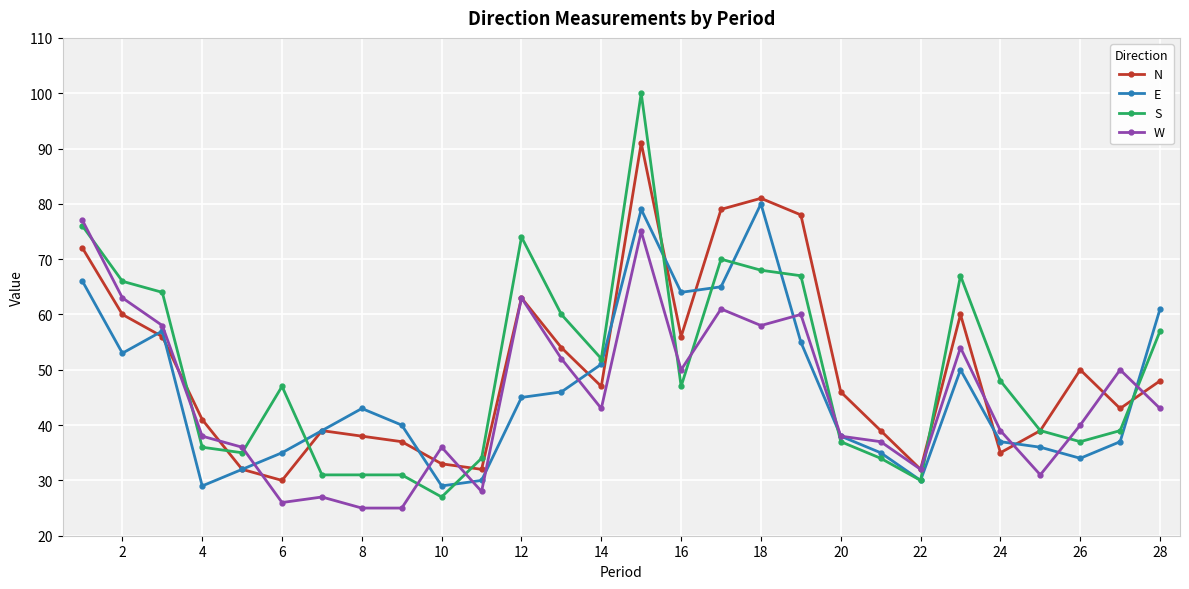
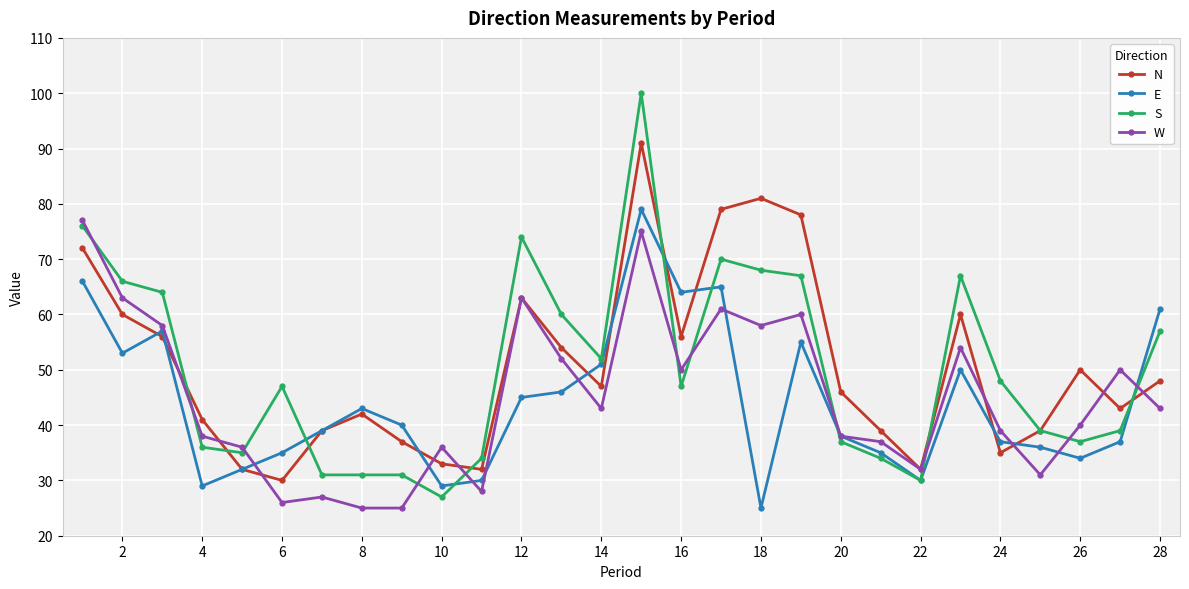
N, 8: 38 -> 42
E, 18: 80 -> 25
